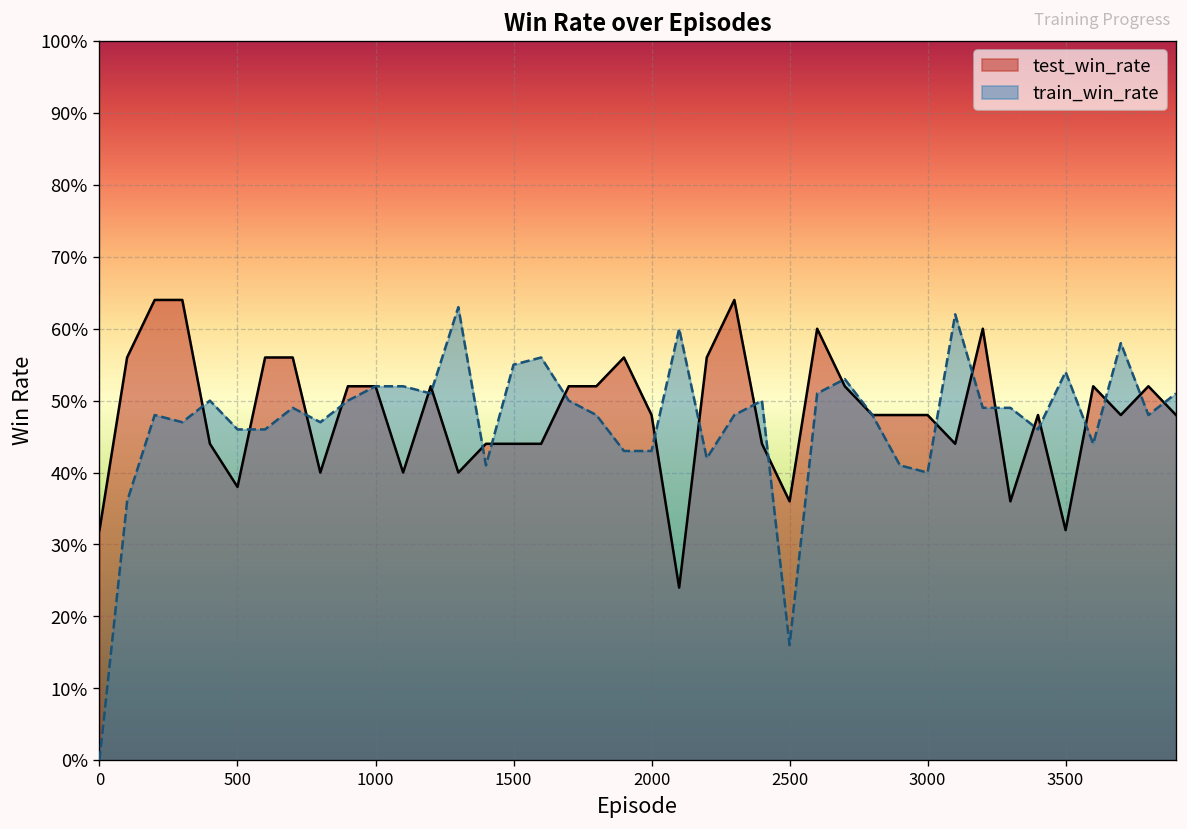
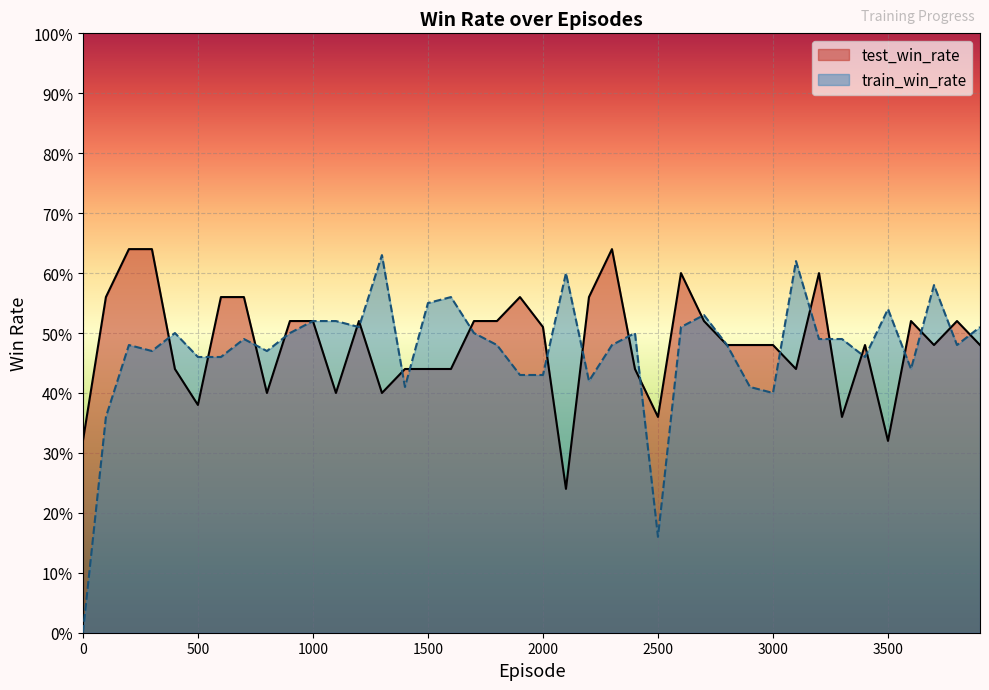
test_win_rate, 2000: 48% -> 51%
